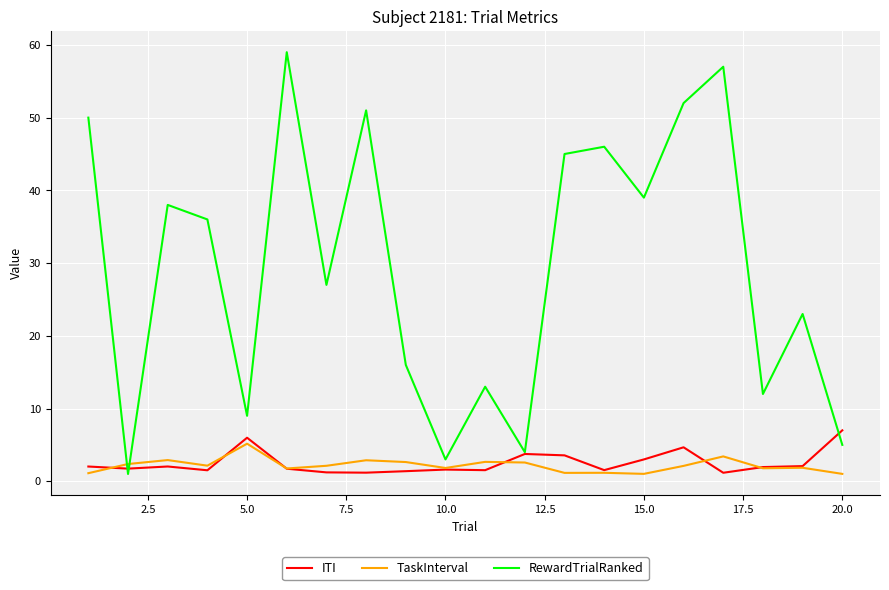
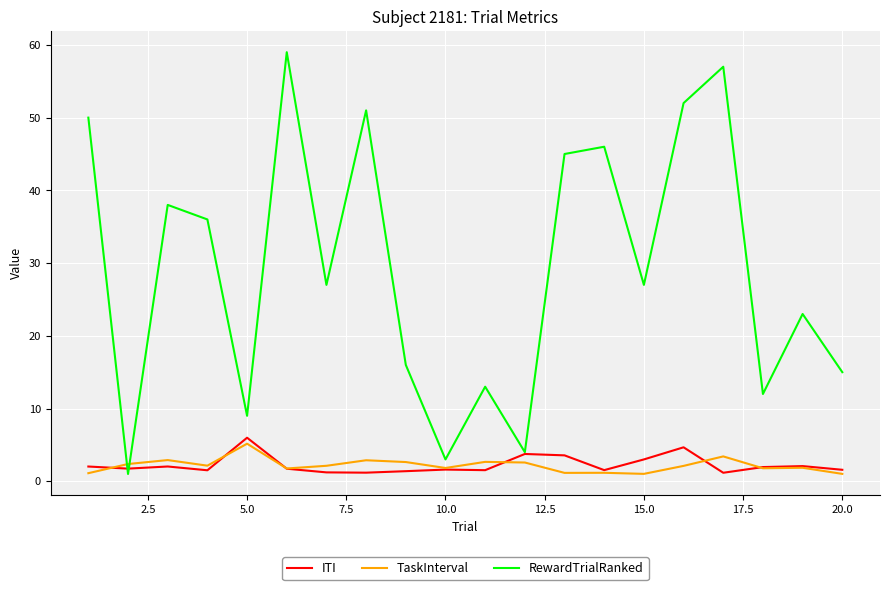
RewardTrialRanked, 15.0: 39 -> 27
ITI, 20.0: 7 -> 2
RewardTrialRanked, 20.0: 5 -> 15
